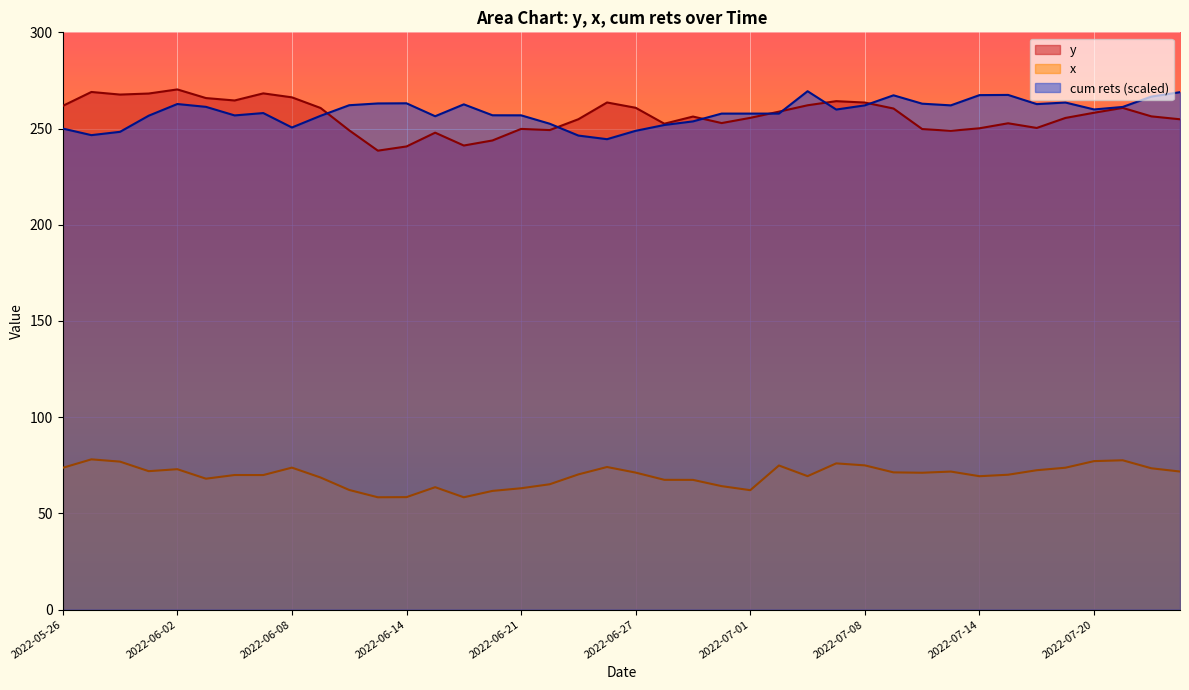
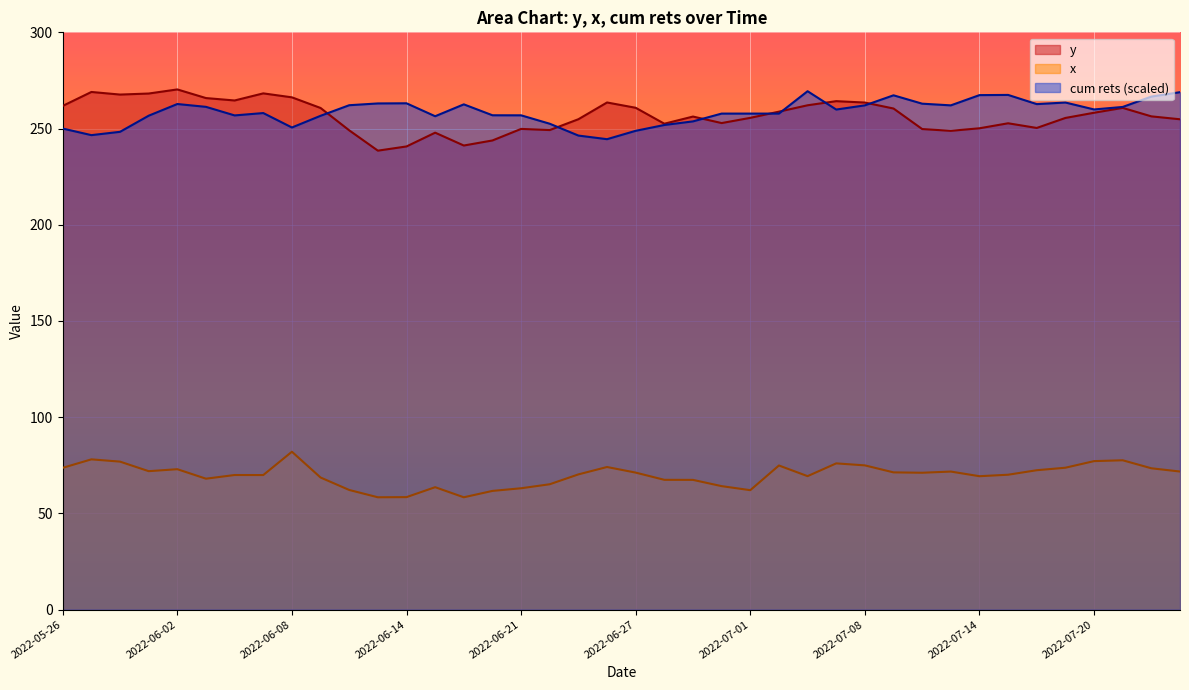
x, 2022-06-08: 74 -> 82
